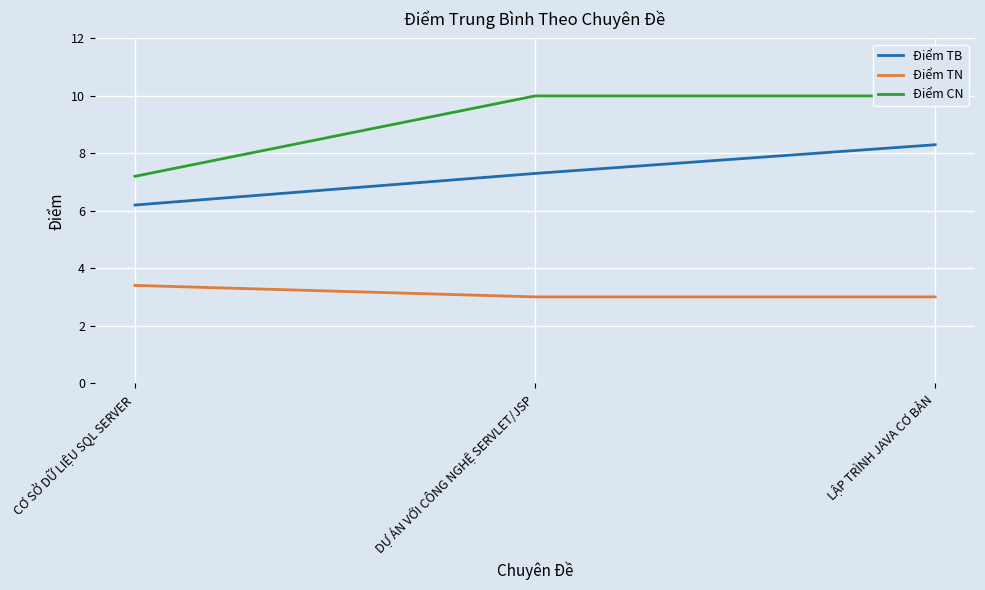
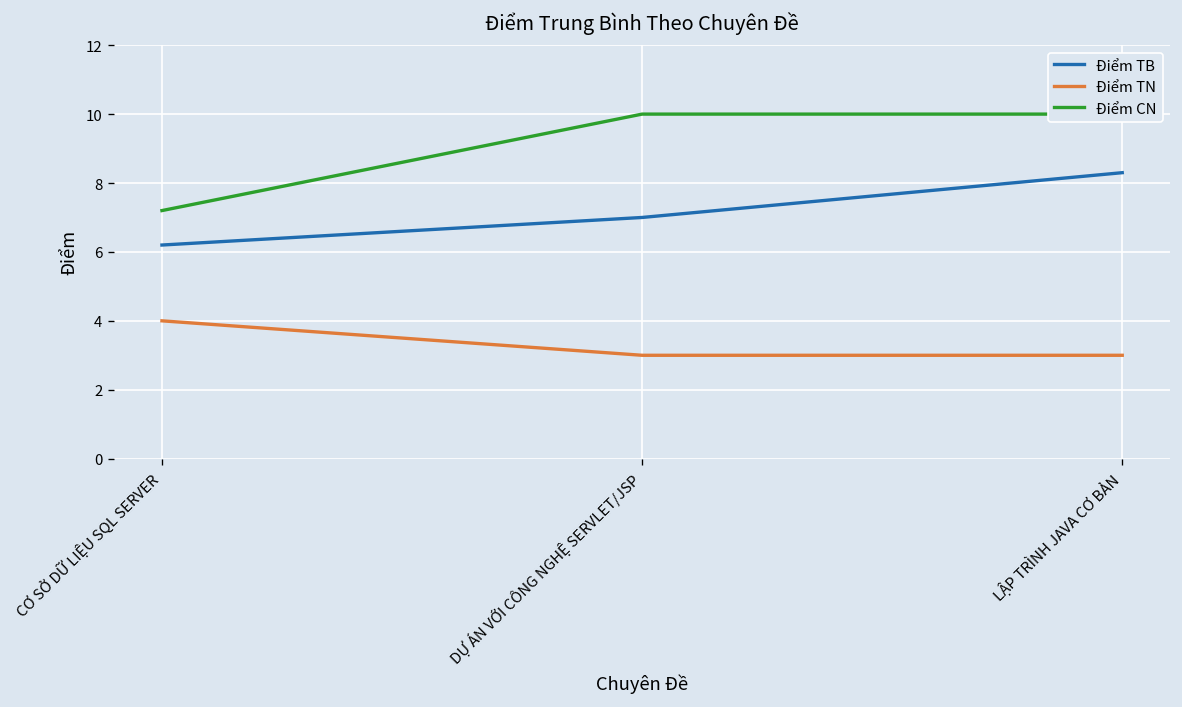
Điểm TN, CƠ SỞ DỮ LIỆU SQL SERVER: 3.4 -> 4.0
Điểm TB, DỰ ÁN VỚI CÔNG NGHỆ SERVLET/JSP: 7.3 -> 7.0
